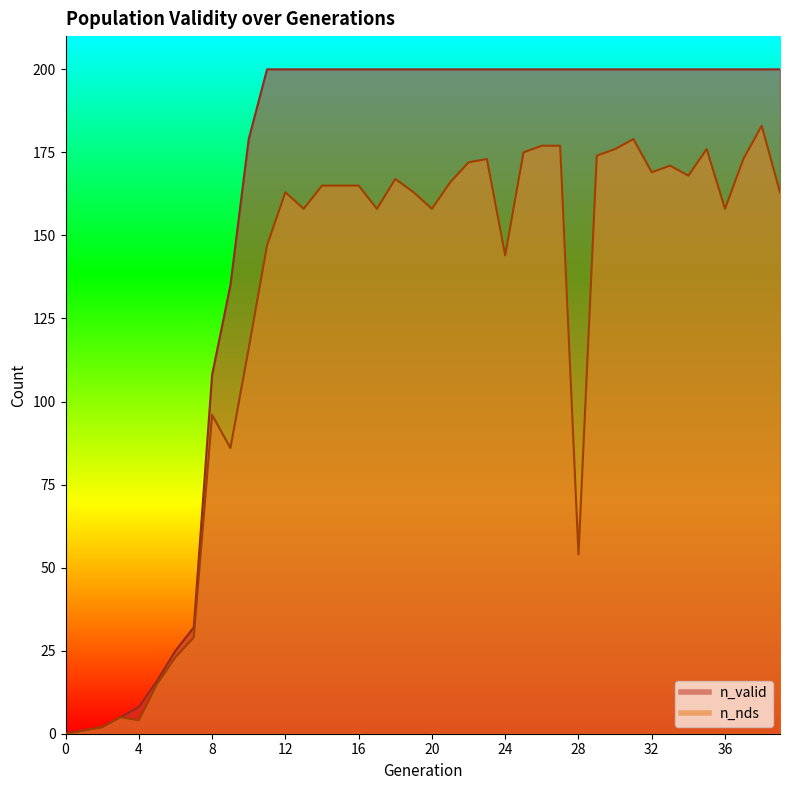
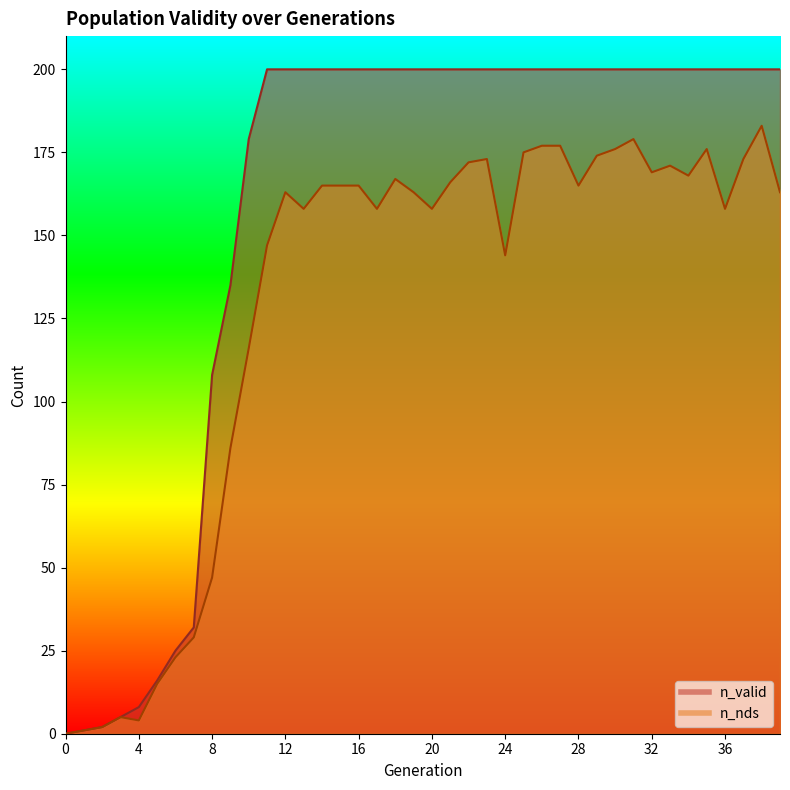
n_nds, 8: 96 -> 47
n_nds, 28: 54 -> 165
